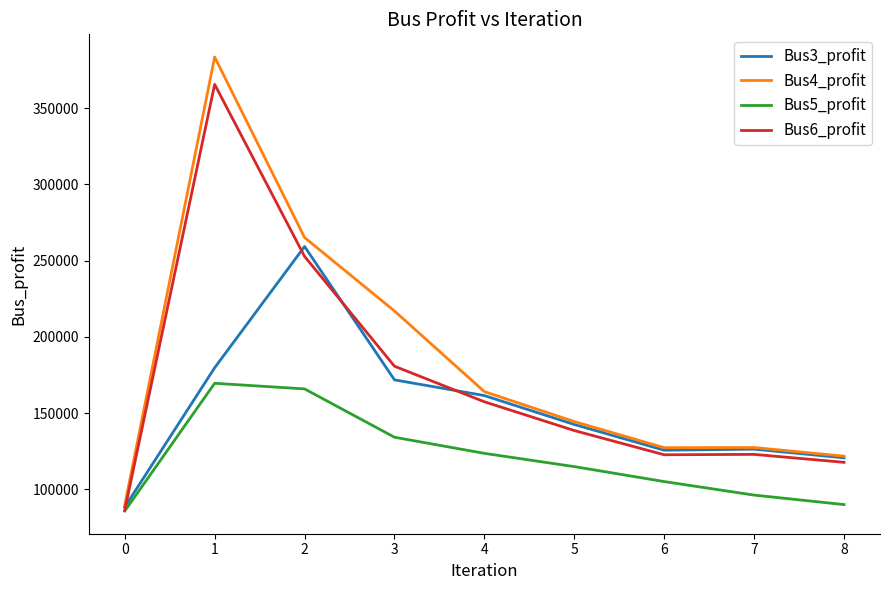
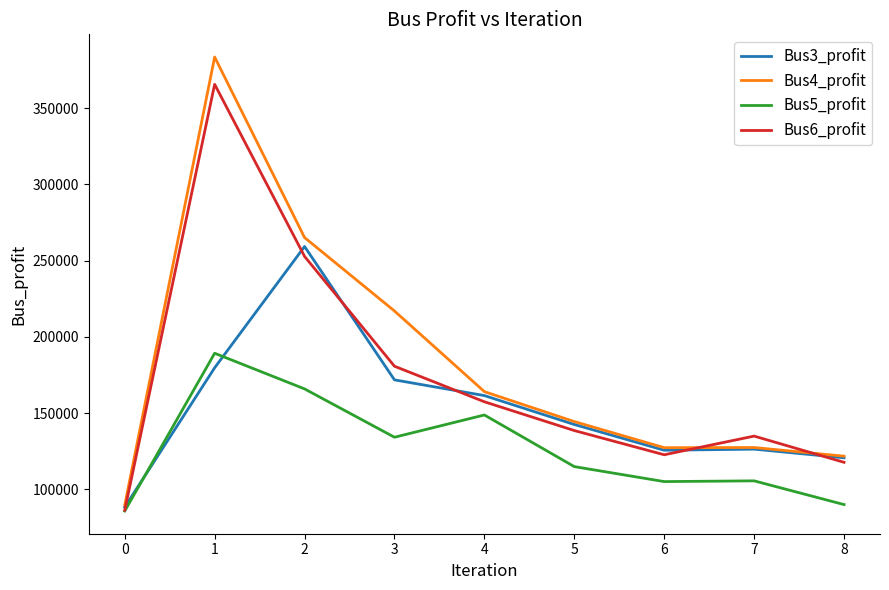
Bus5_profit, 1: 170000 -> 189000
Bus5_profit, 4: 124000 -> 149000
Bus5_profit, 7: 96000 -> 106000
Bus6_profit, 7: 123000 -> 135000
